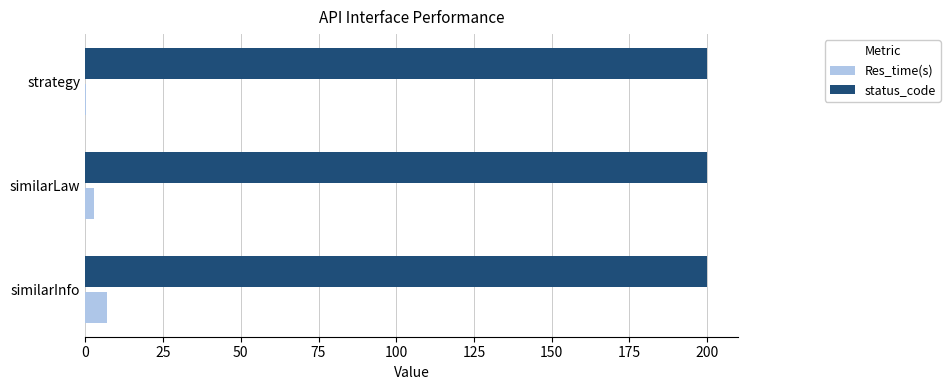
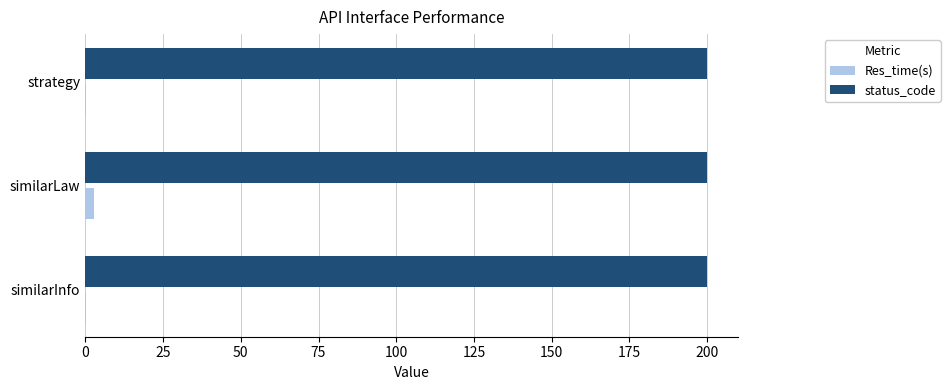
Res_time(s), similarInfo: 7 -> 0
